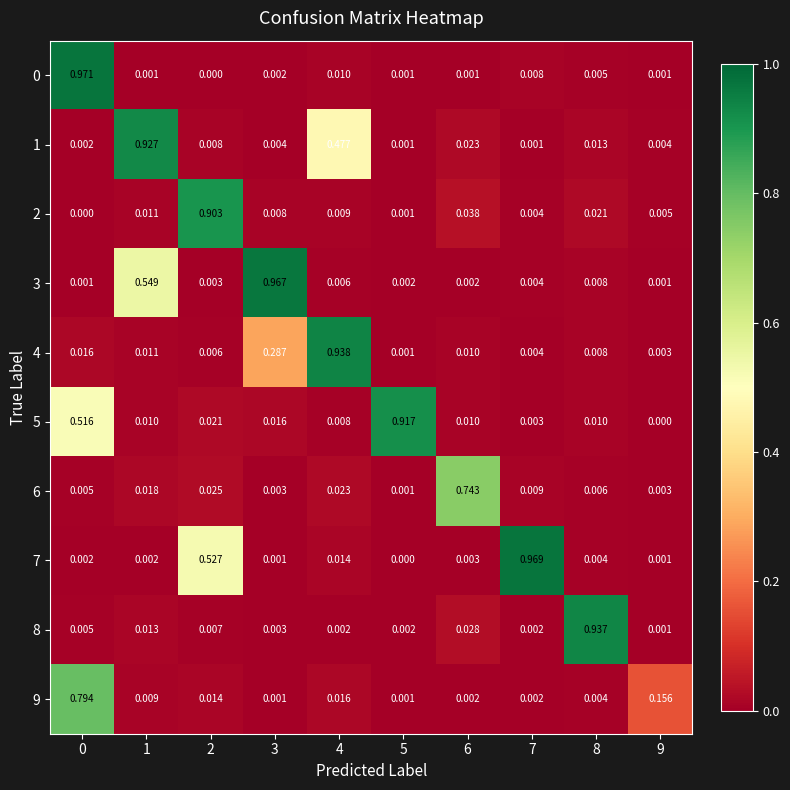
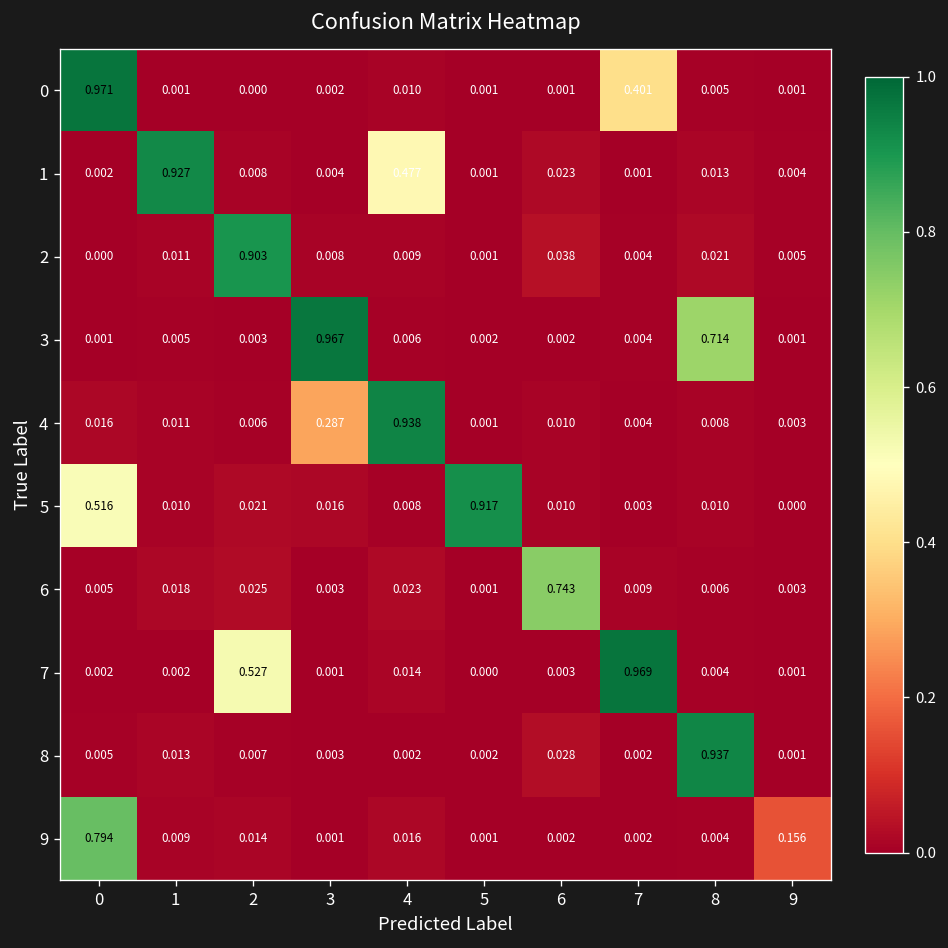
0, 7: 0.008 -> 0.401
3, 1: 0.549 -> 0.005
3, 8: 0.008 -> 0.714
